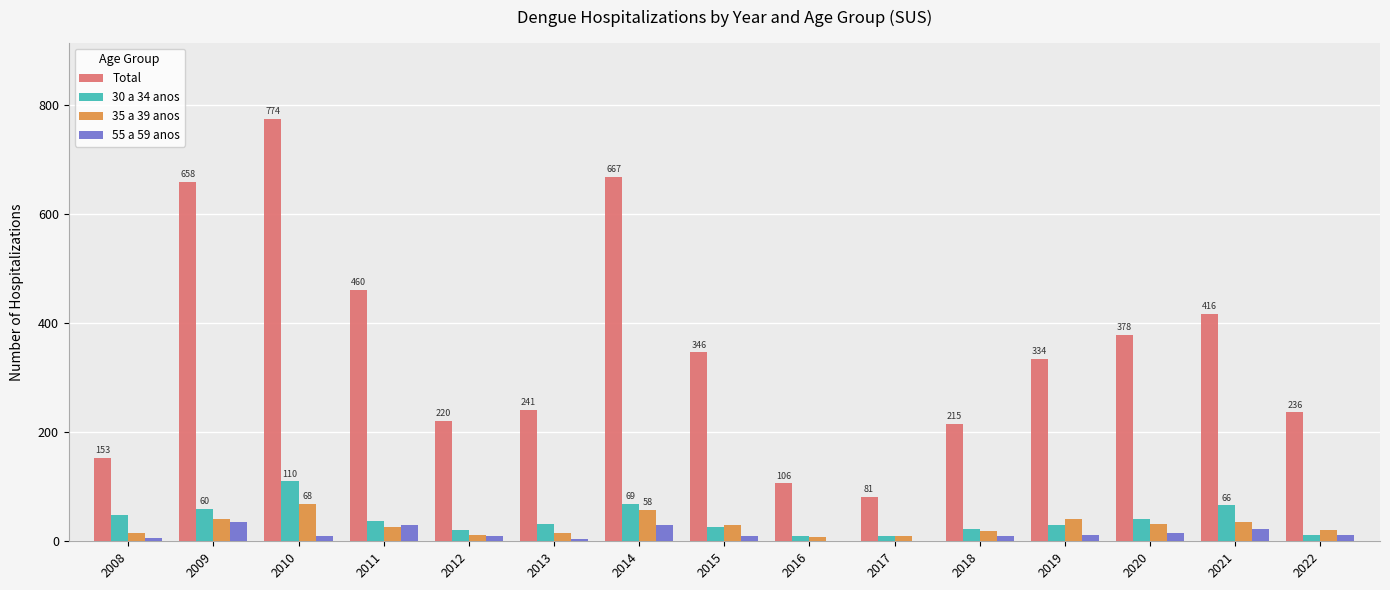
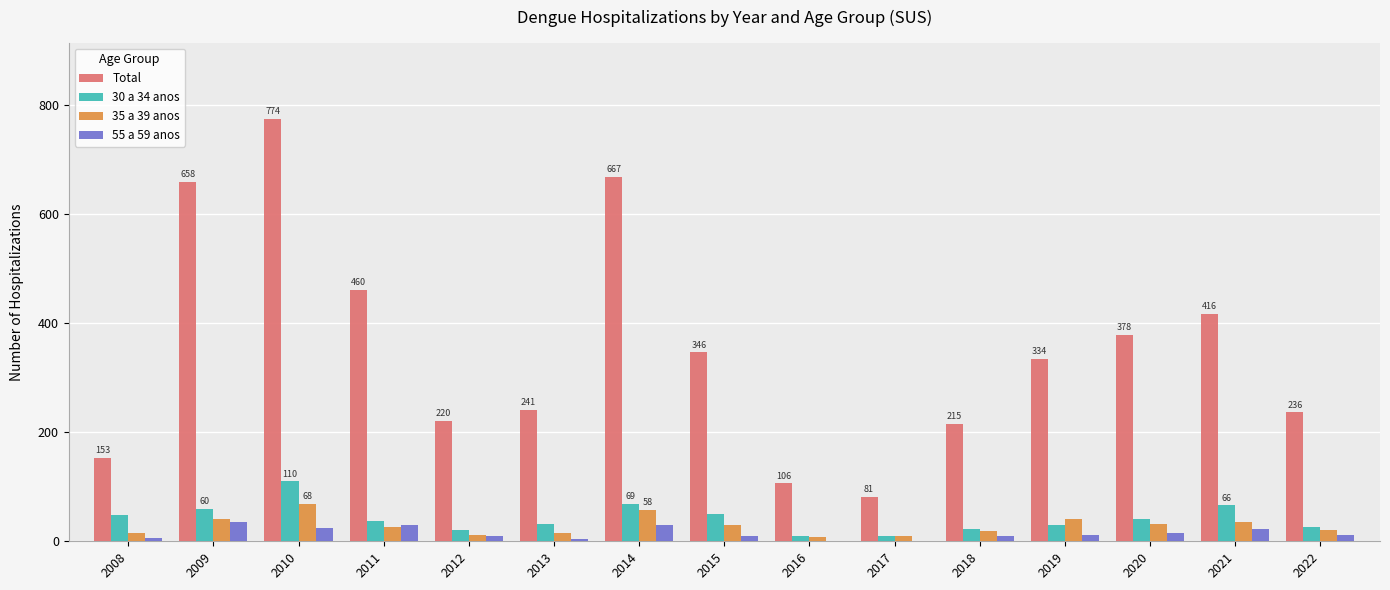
55 a 59 anos, 2010: 10 -> 30
30 a 34 anos, 2015: 30 -> 50
30 a 34 anos, 2022: 10 -> 30
